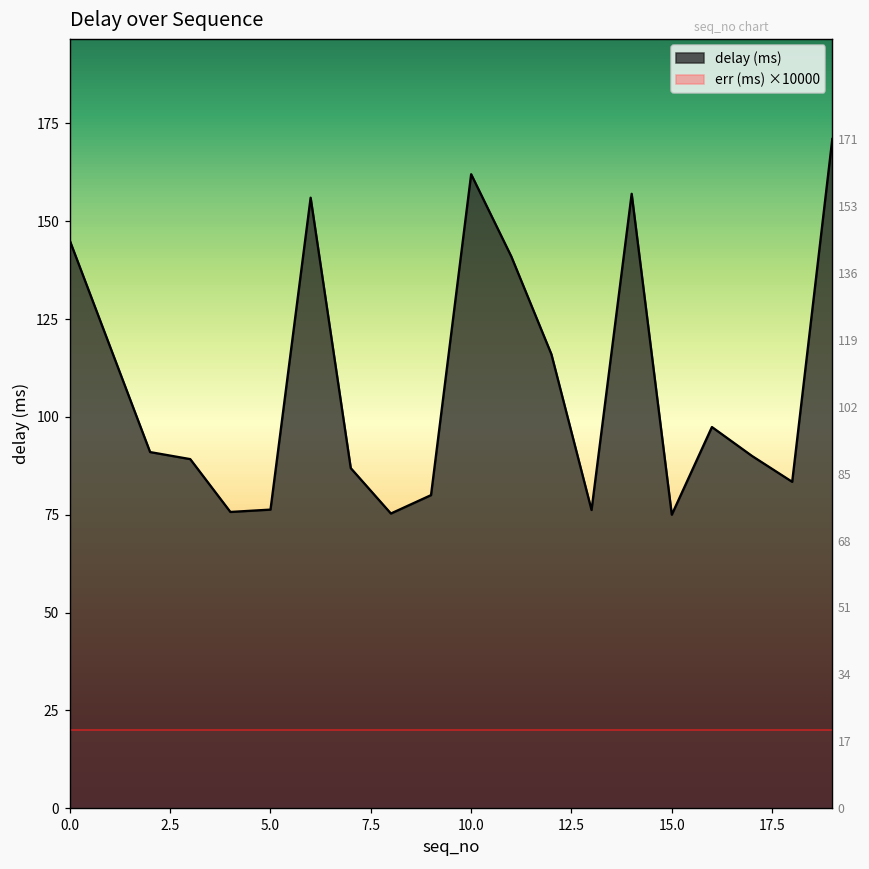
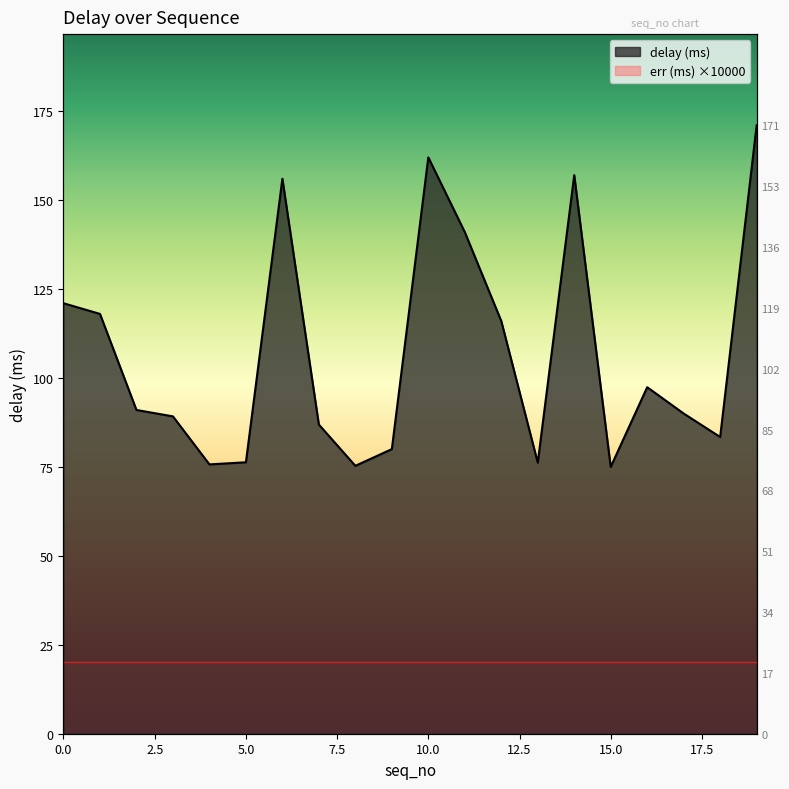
delay (ms), 0.0: 145 -> 121
